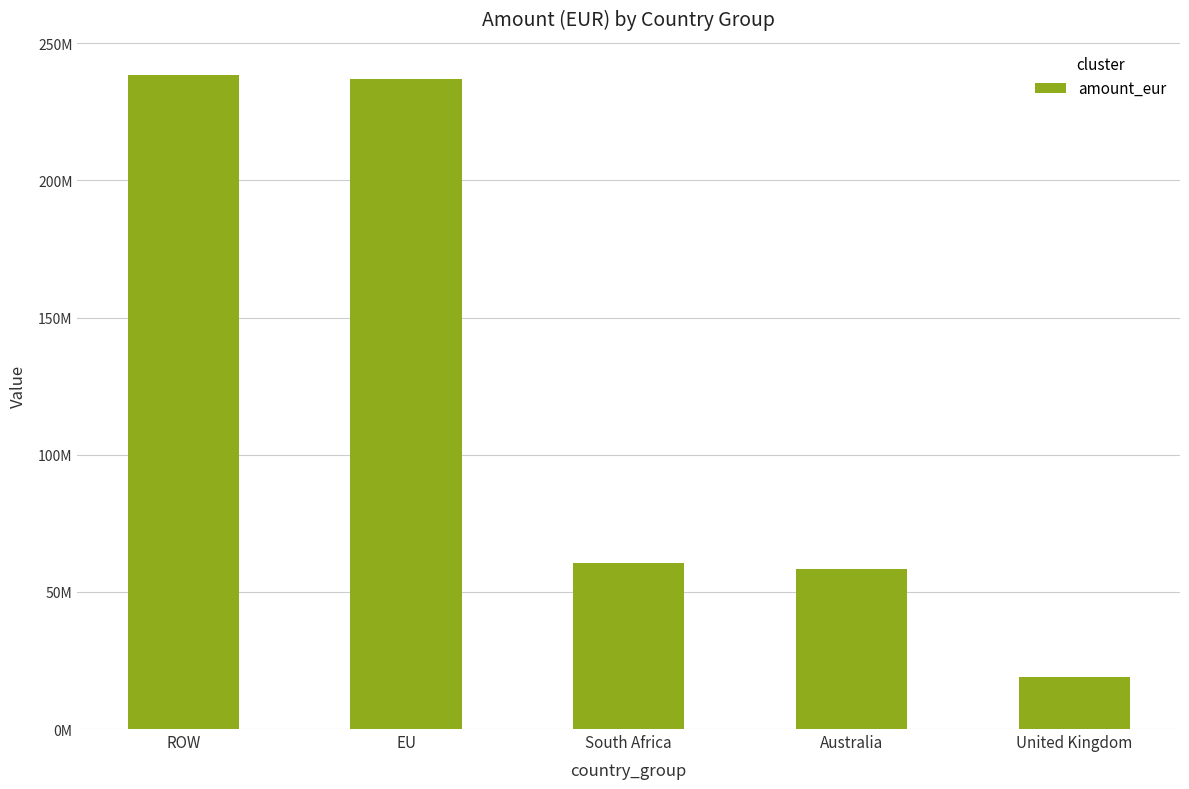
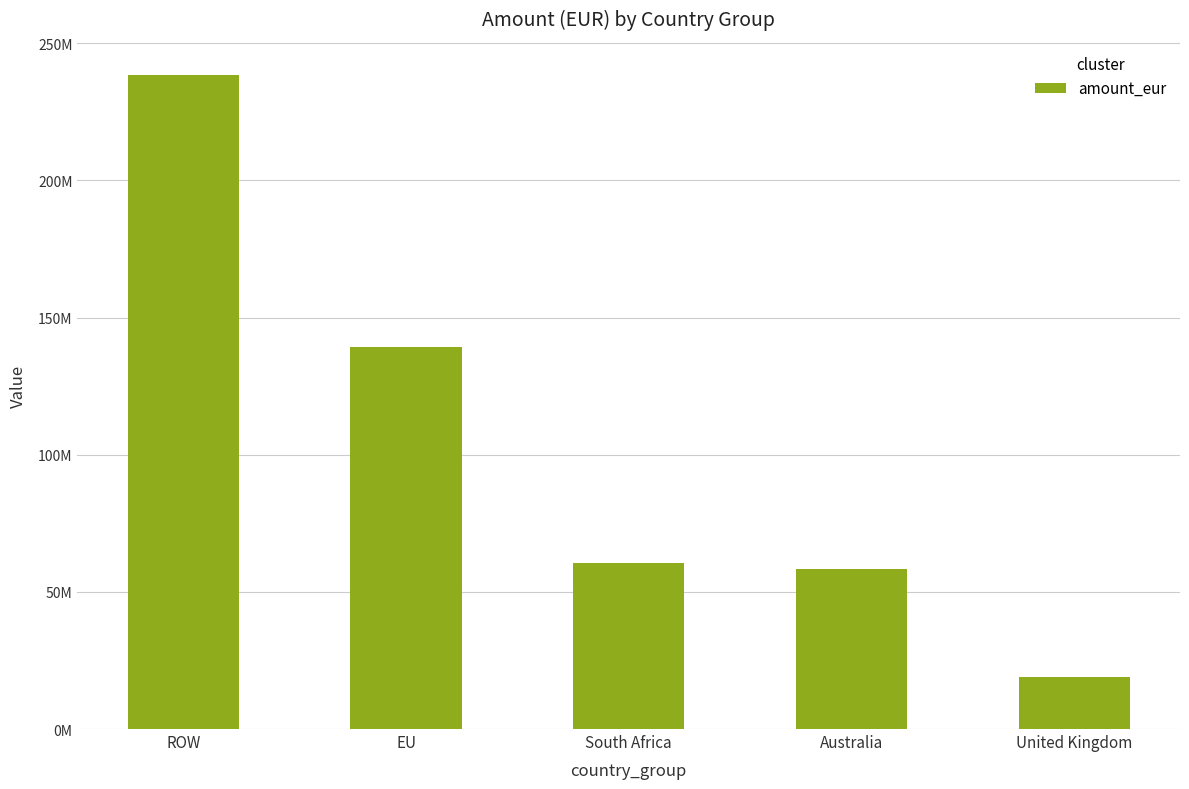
EU: 237000000 -> 139000000
